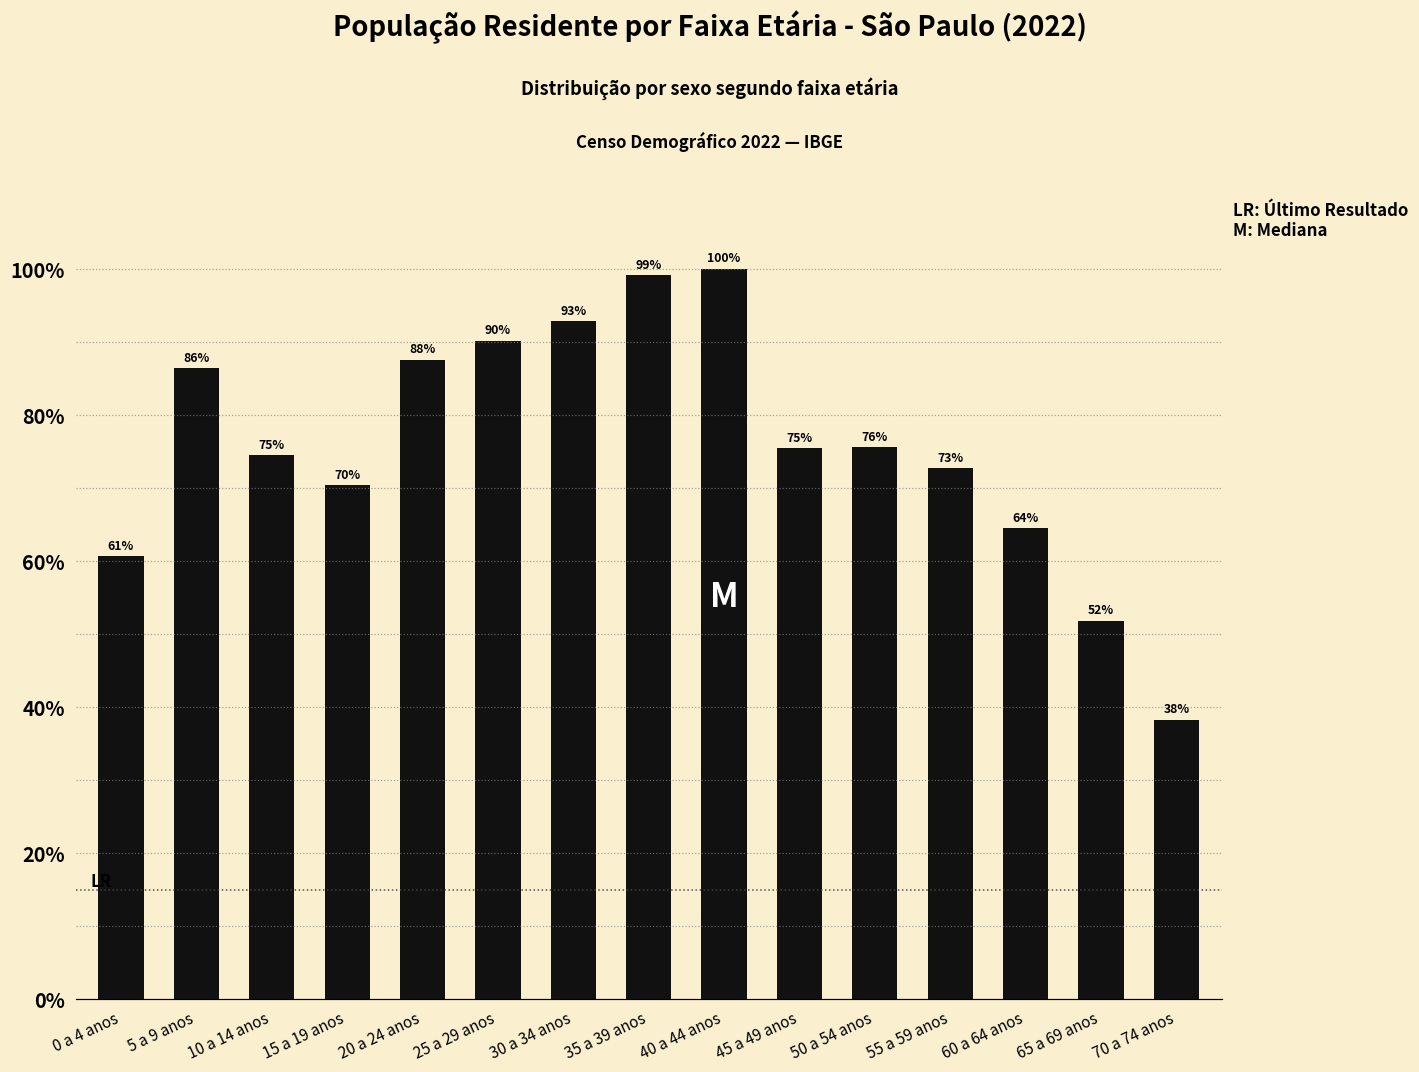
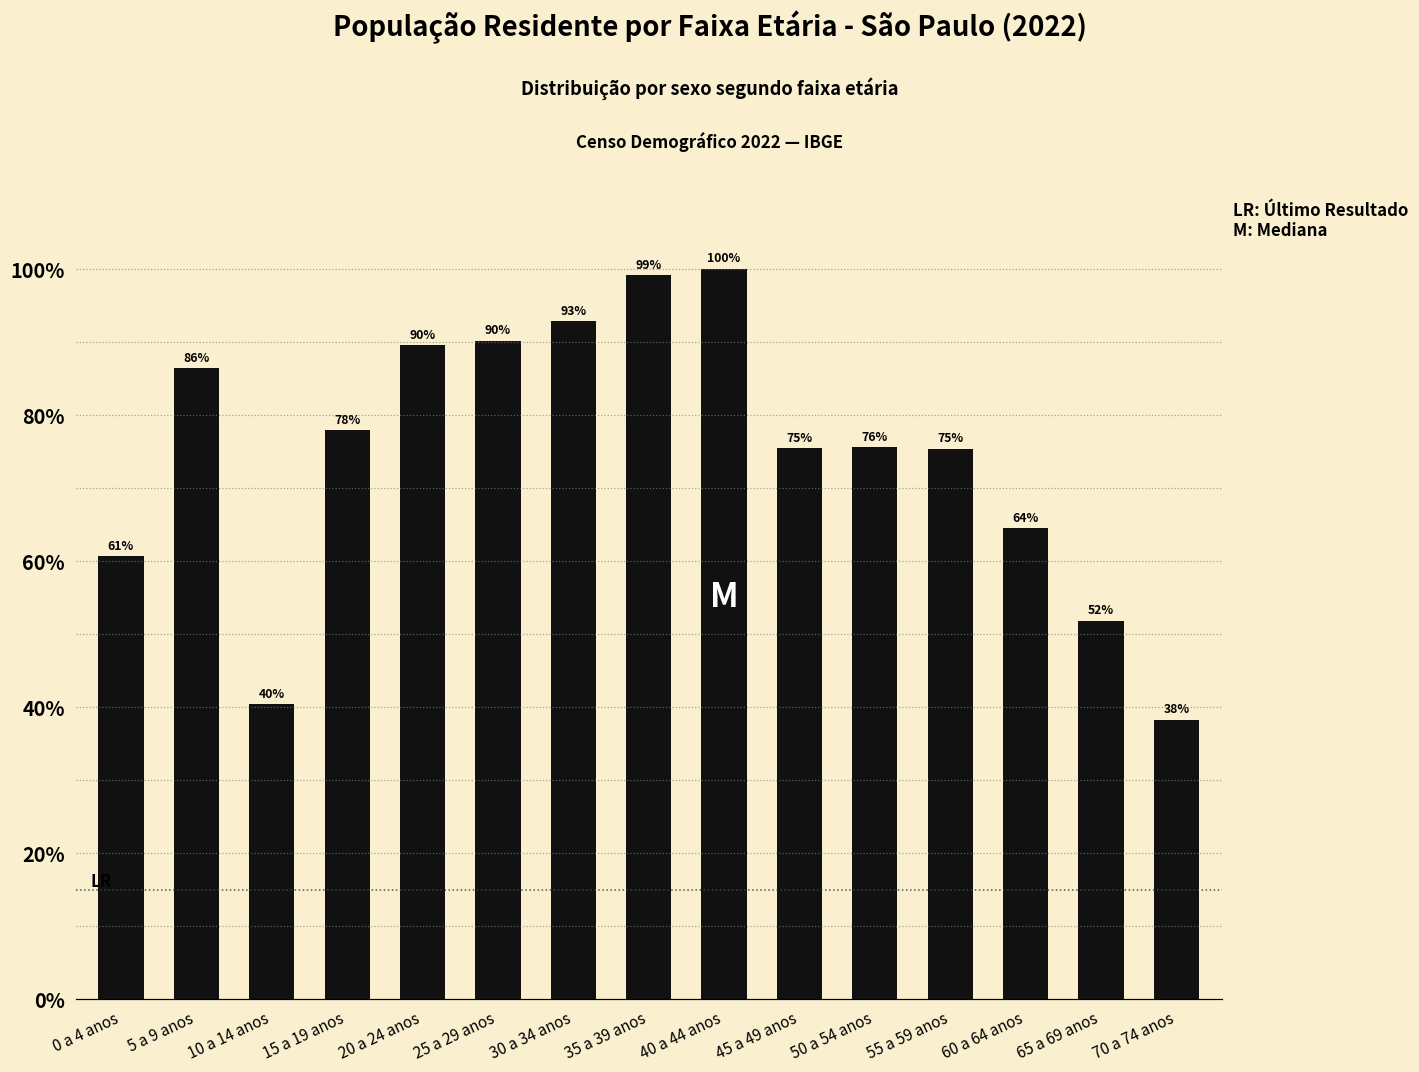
10 a 14 anos: 75% -> 40%
15 a 19 anos: 70% -> 78%
20 a 24 anos: 88% -> 90%
55 a 59 anos: 73% -> 75%
